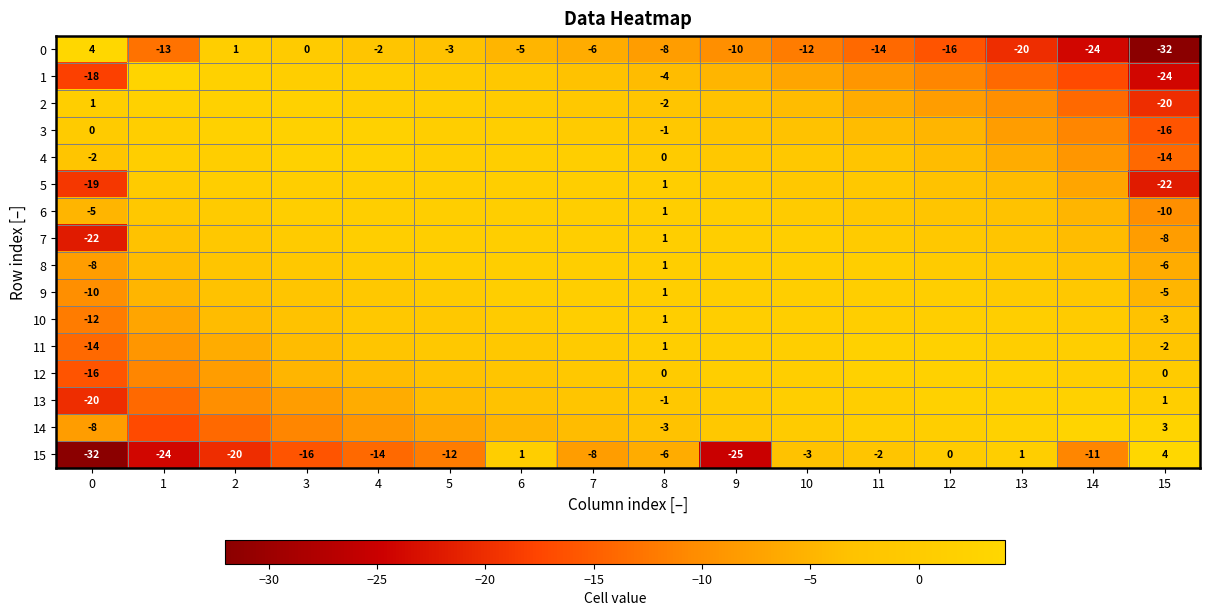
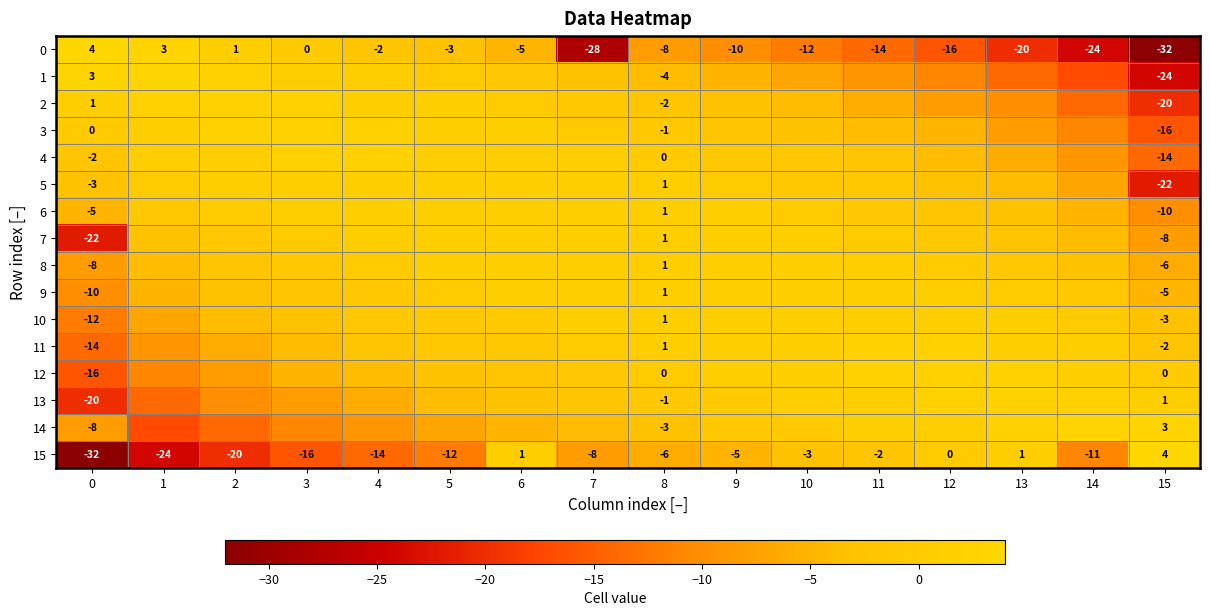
0, 1: -13 -> 3
0, 7: -6 -> -28
1, 0: -18 -> 3
5, 0: -19 -> -3
15, 9: -25 -> -5
